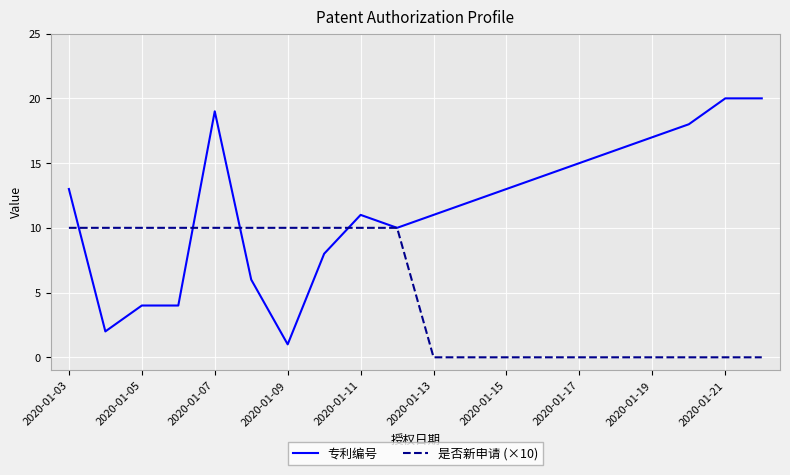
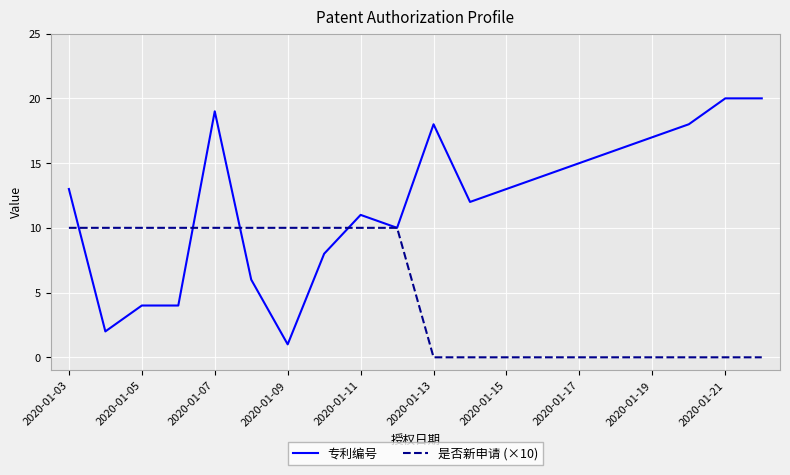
专利编号, 2020-01-13: 11 -> 18
